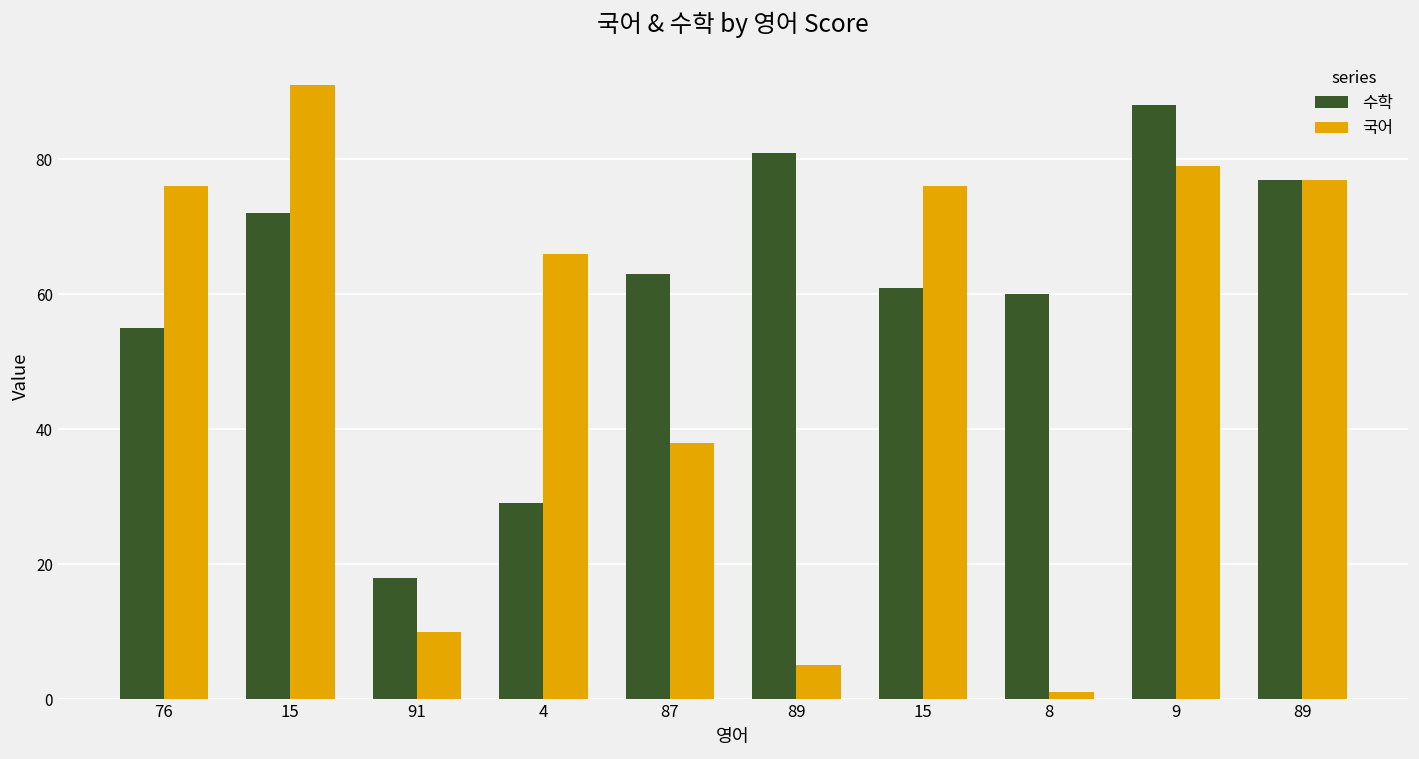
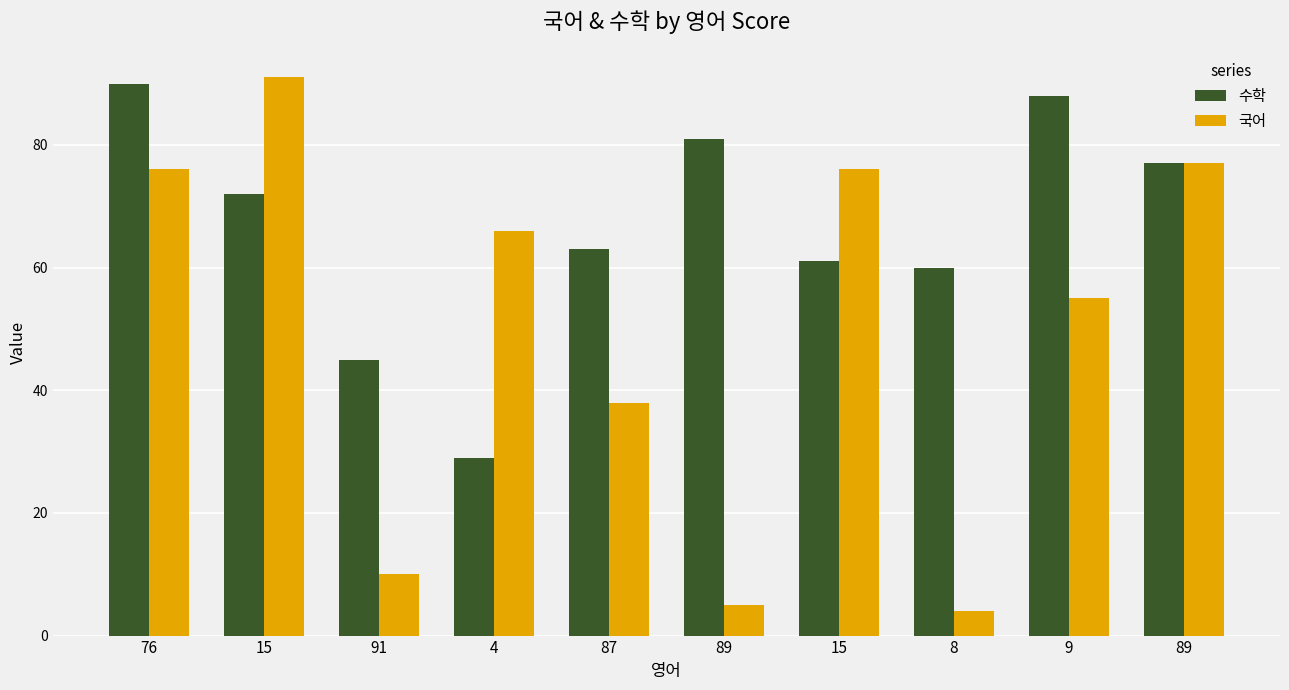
수학, 76: 55 -> 90
수학, 91: 18 -> 45
국어, 8: 1 -> 4
국어, 9: 79 -> 55
